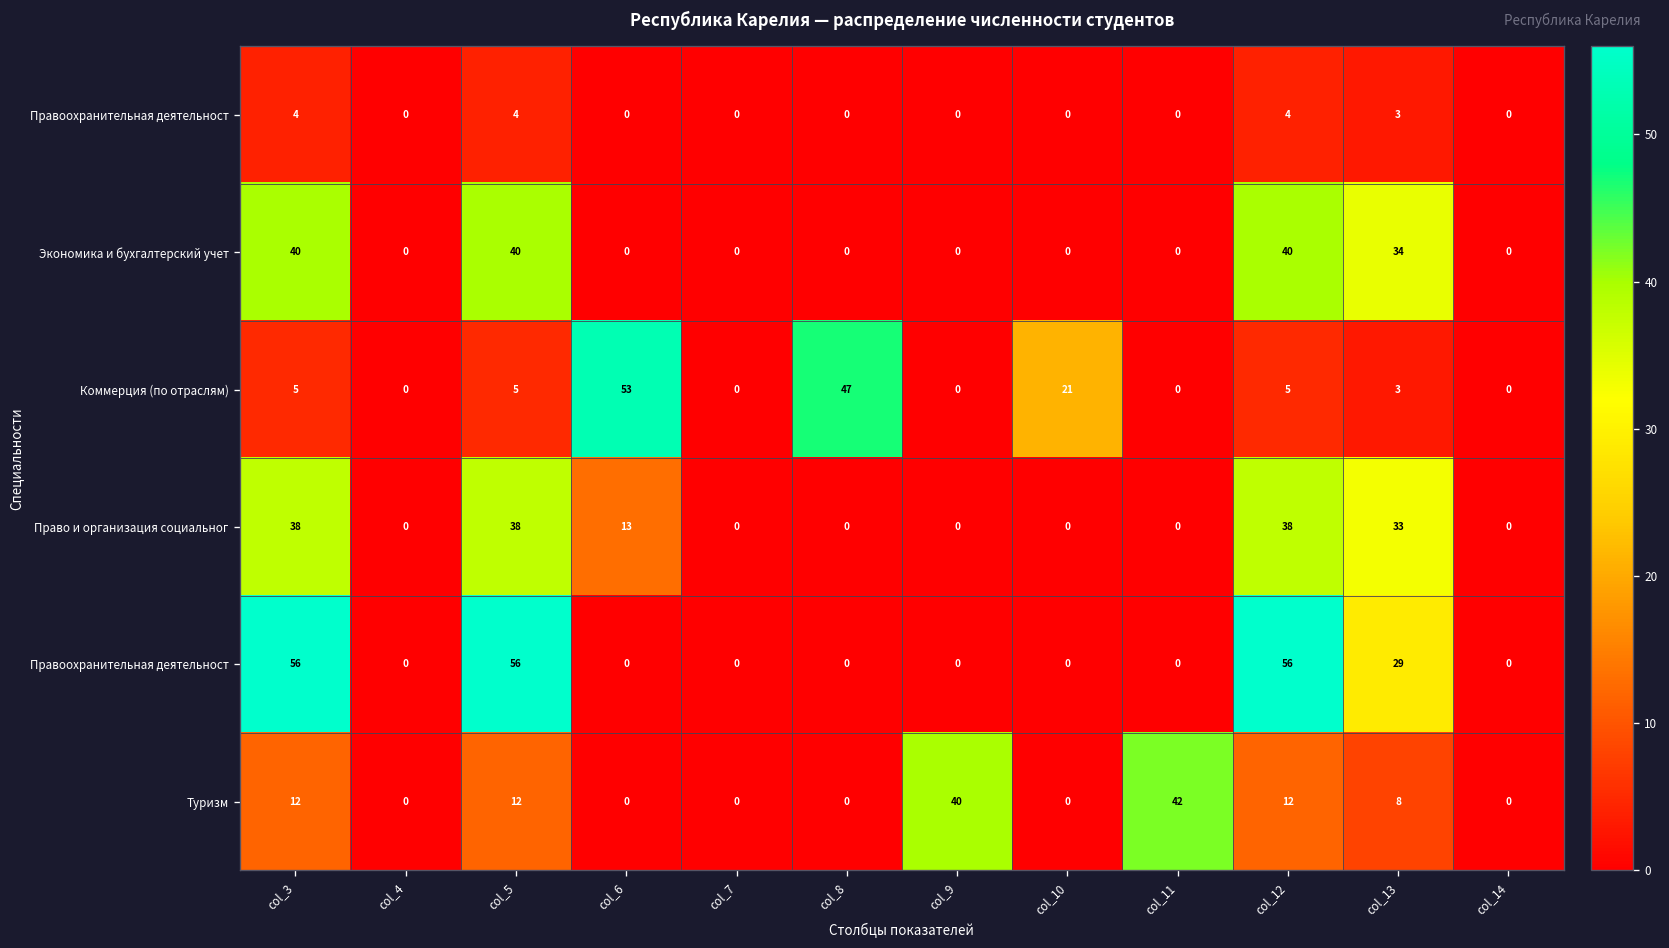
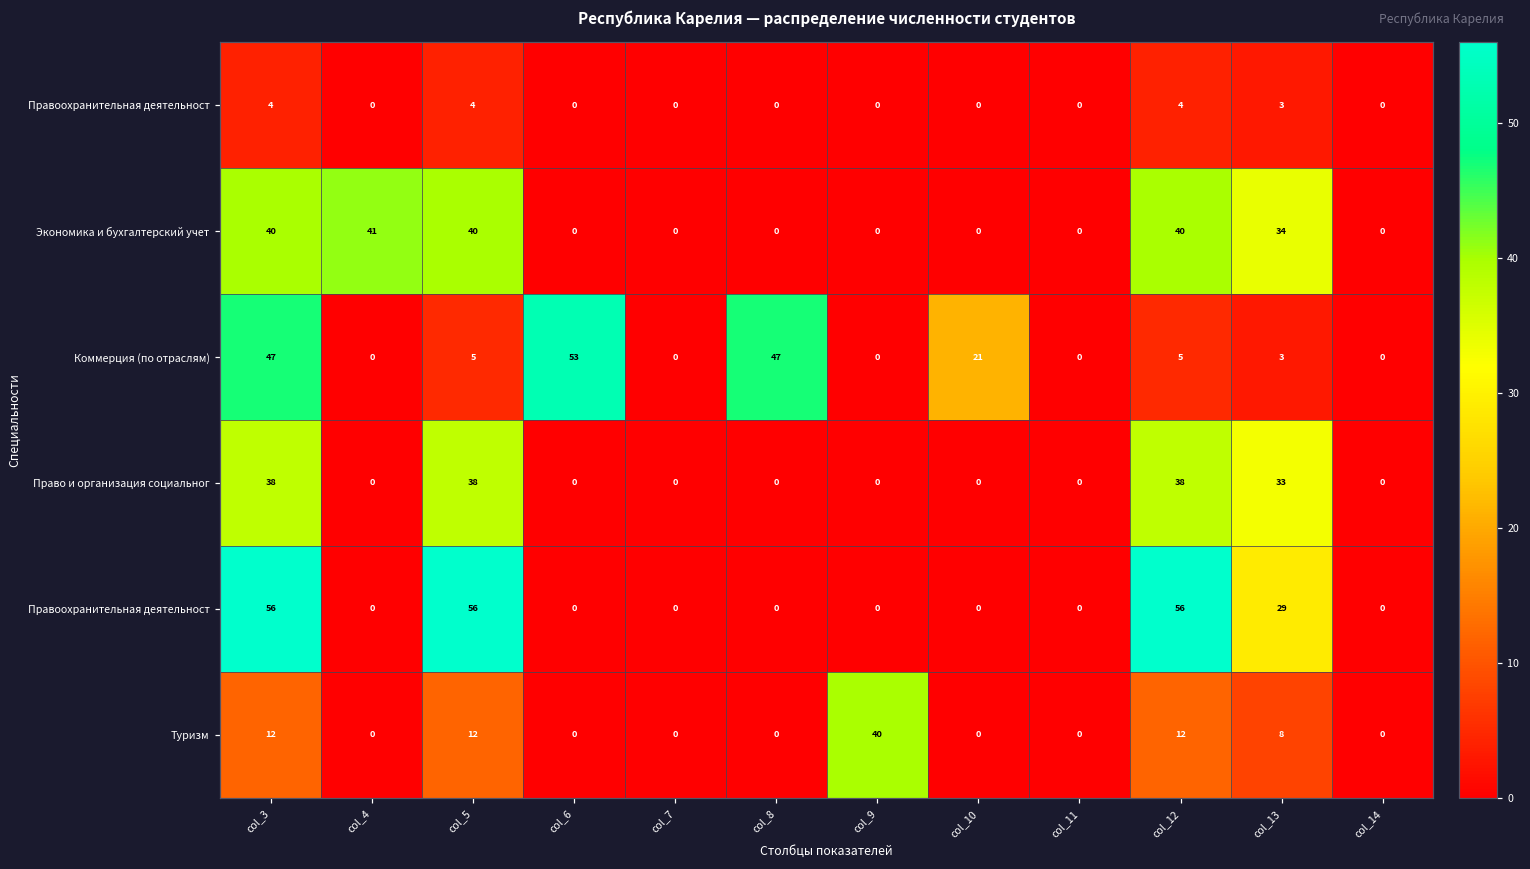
Экономика и бухгалтерский учет, col_4: 0 -> 41
Коммерция (по отраслям), col_3: 5 -> 47
Право и организация социальног, col_6: 13 -> 0
Туризм, col_11: 42 -> 0
